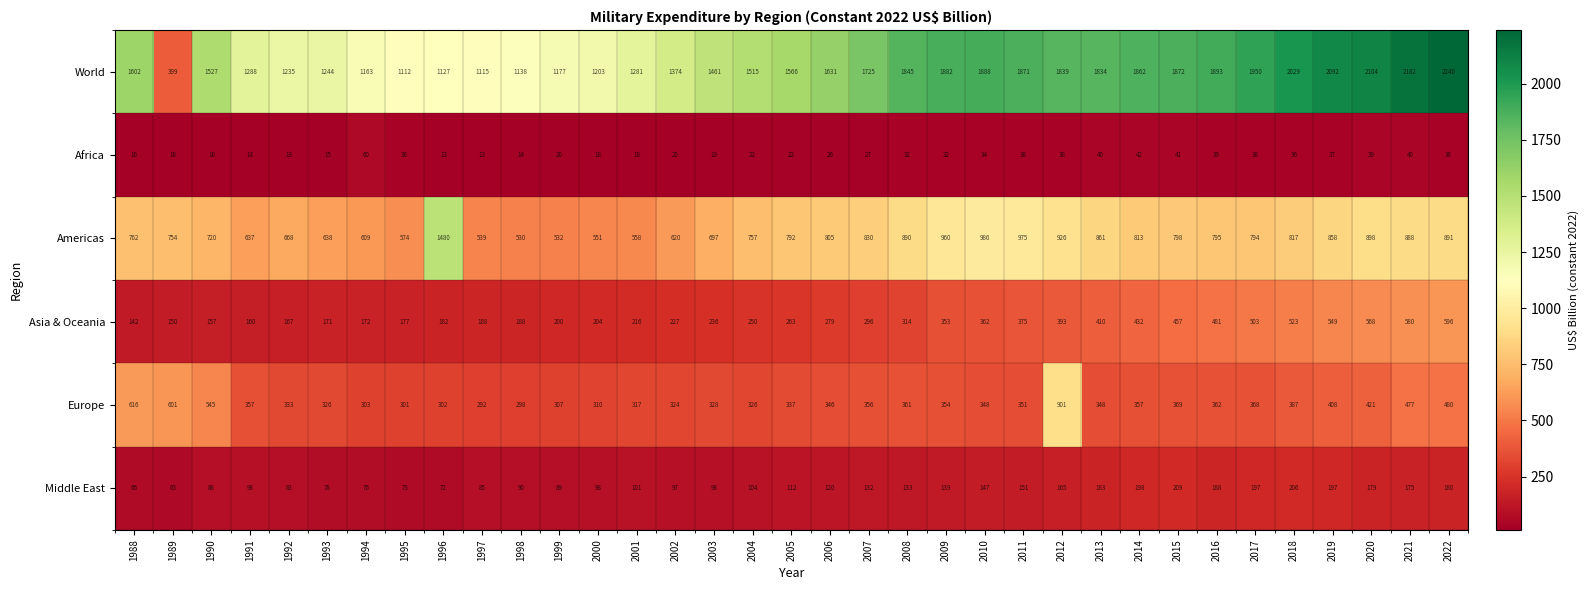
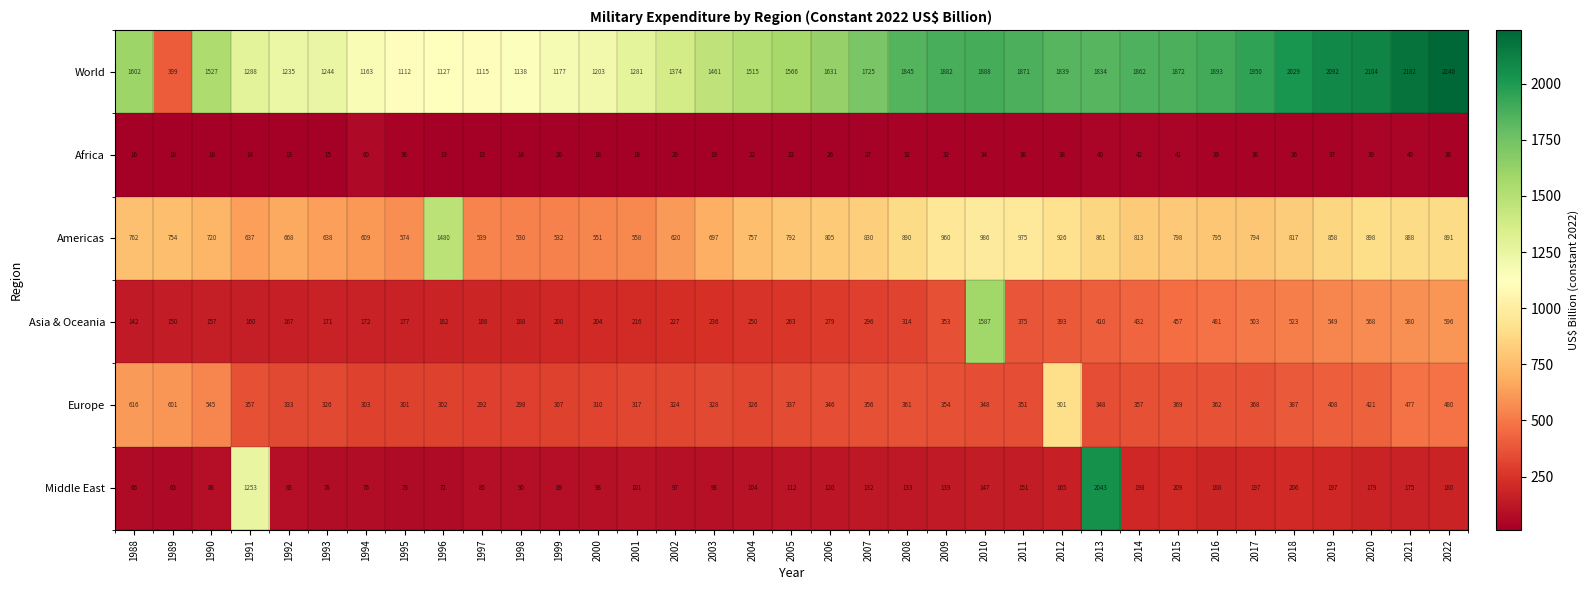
Asia & Oceania, 2010: 362 -> 1587
Middle East, 1991: 98 -> 1253
Middle East, 2013: 183 -> 2043
